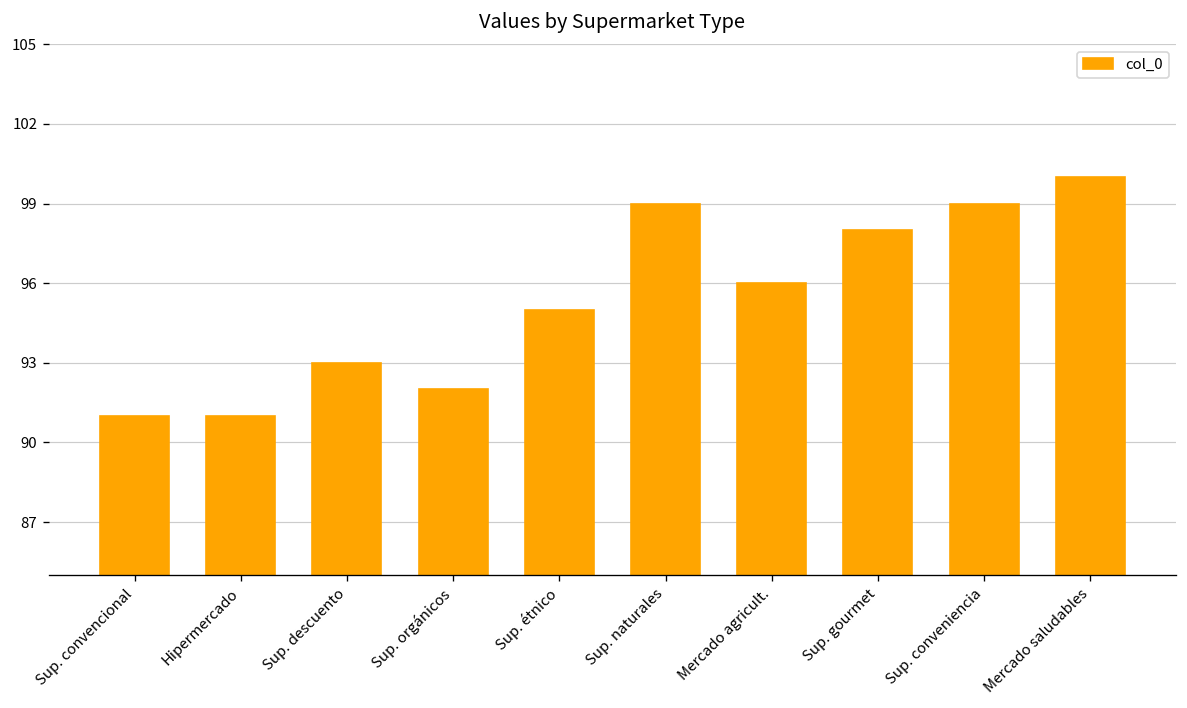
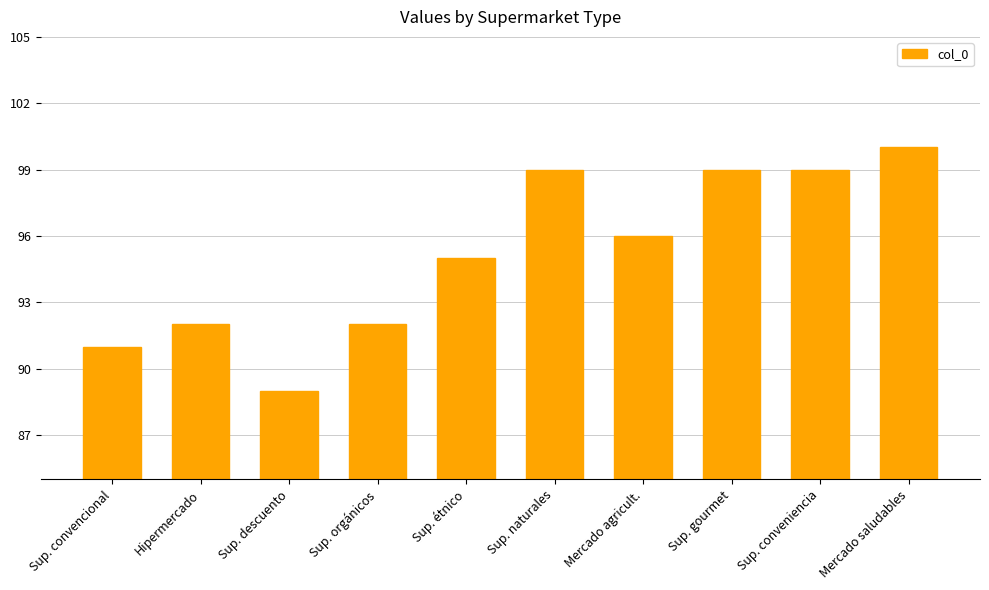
Hipermercado: 91 -> 92
Sup. descuento: 93 -> 89
Sup. gourmet: 98 -> 99
